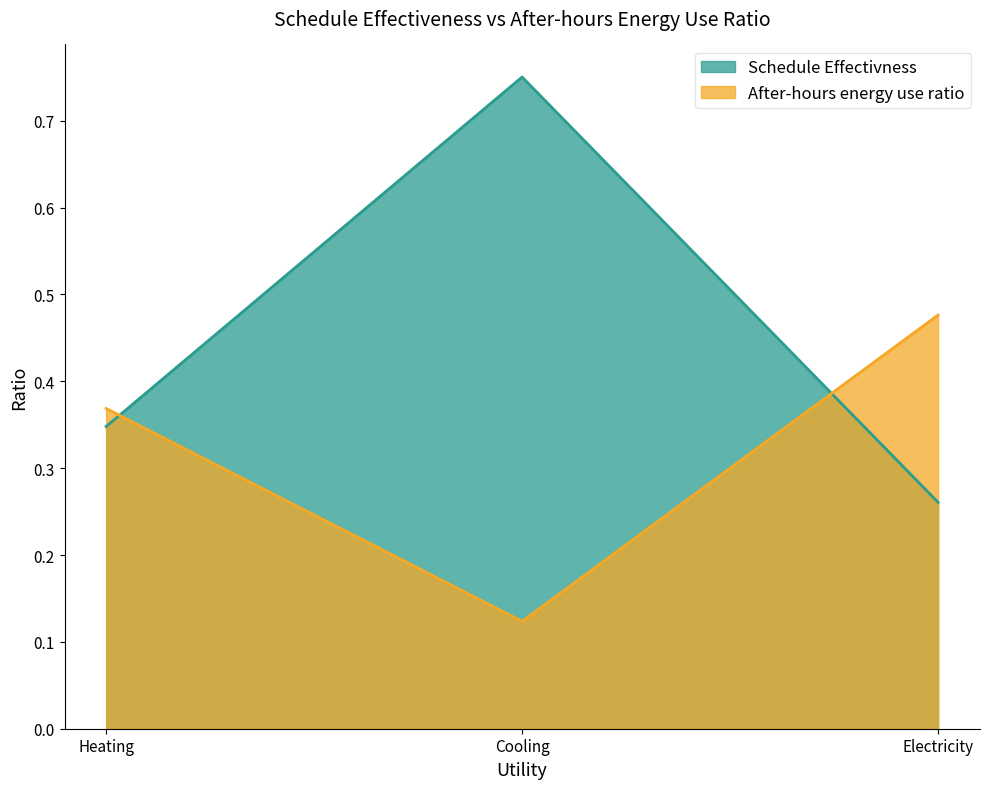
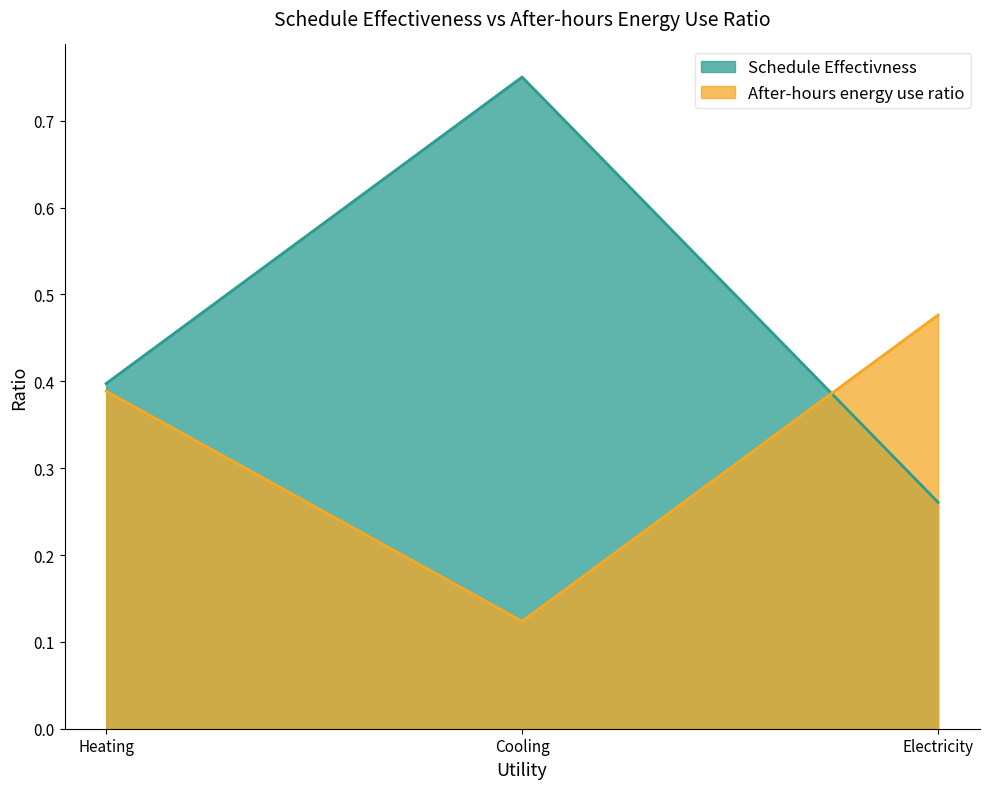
Schedule Effectivness, Heating: 0.35 -> 0.40
After-hours energy use ratio, Heating: 0.37 -> 0.39
